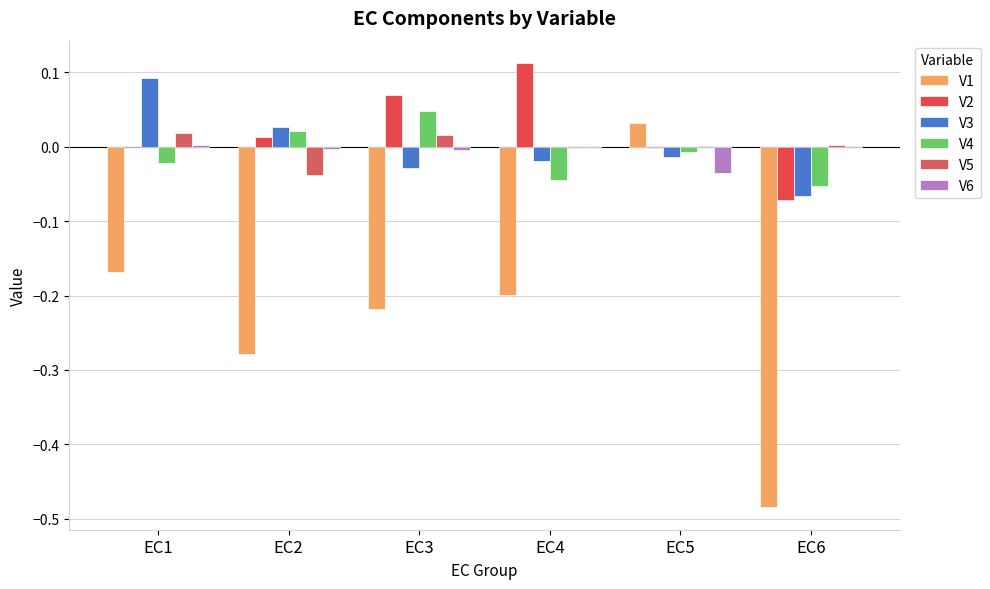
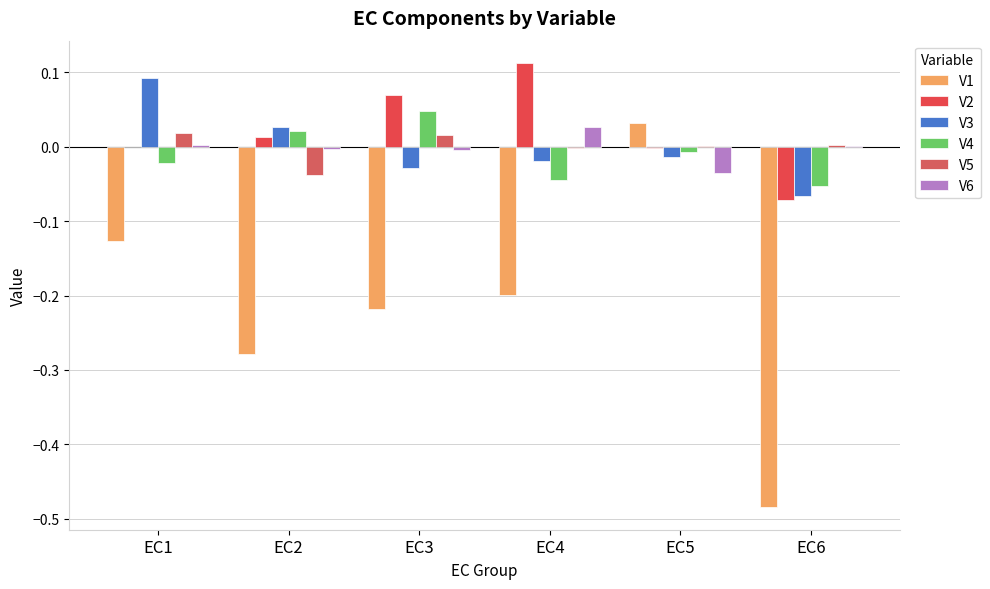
V1, EC1: -0.17 -> -0.13
V6, EC4: 0.00 -> 0.03
